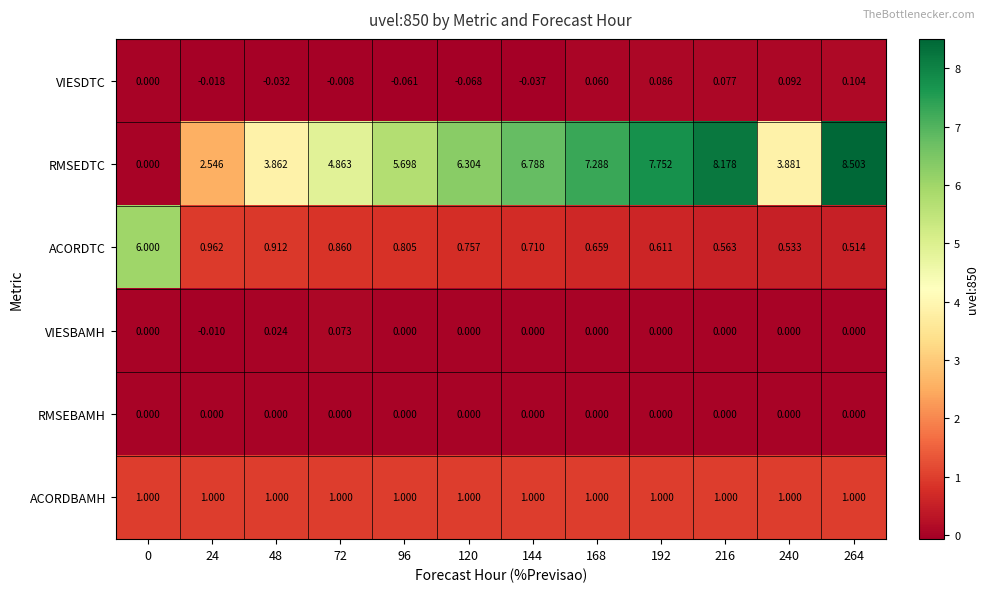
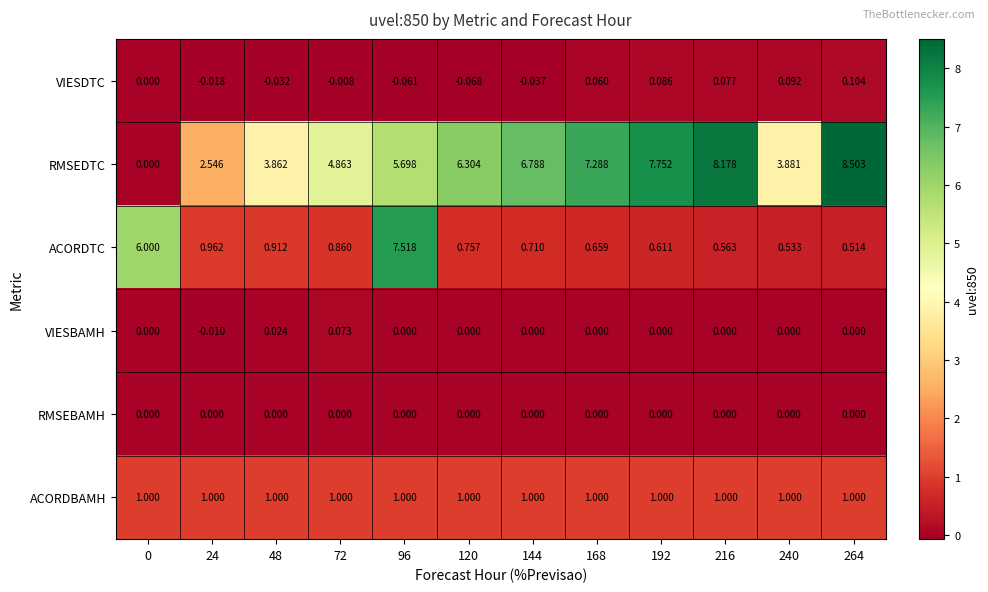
ACORDTC, 96: 0.805 -> 7.518
